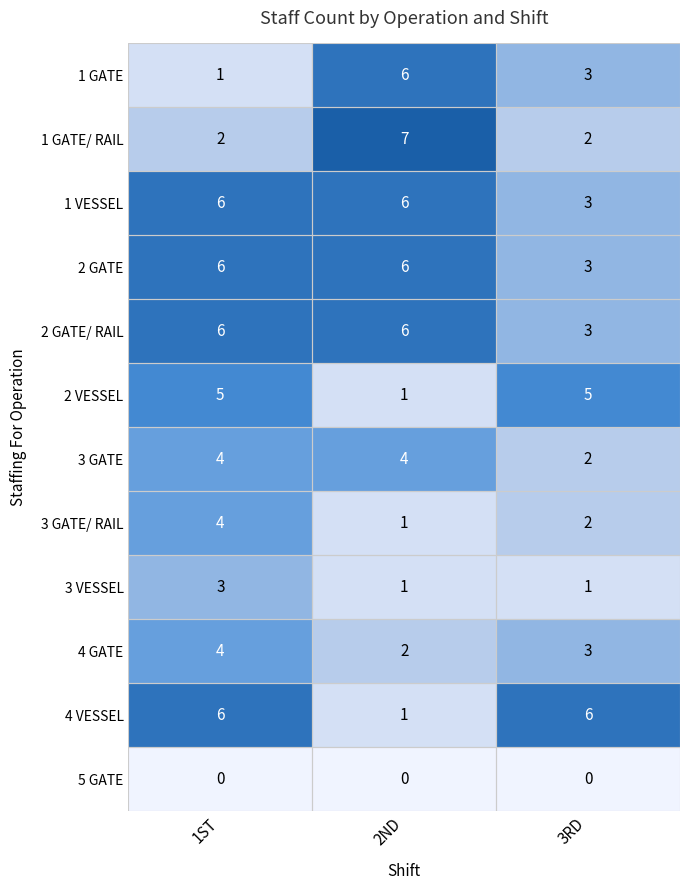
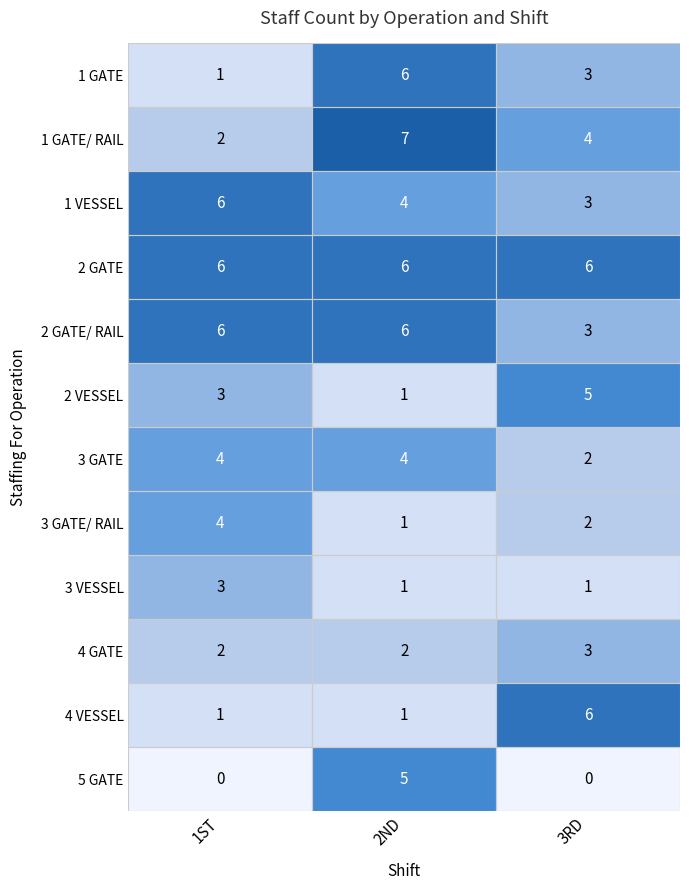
1 GATE/ RAIL, 3RD: 2 -> 4
1 VESSEL, 2ND: 6 -> 4
2 GATE, 3RD: 3 -> 6
2 VESSEL, 1ST: 5 -> 3
4 GATE, 1ST: 4 -> 2
4 VESSEL, 1ST: 6 -> 1
5 GATE, 2ND: 0 -> 5
